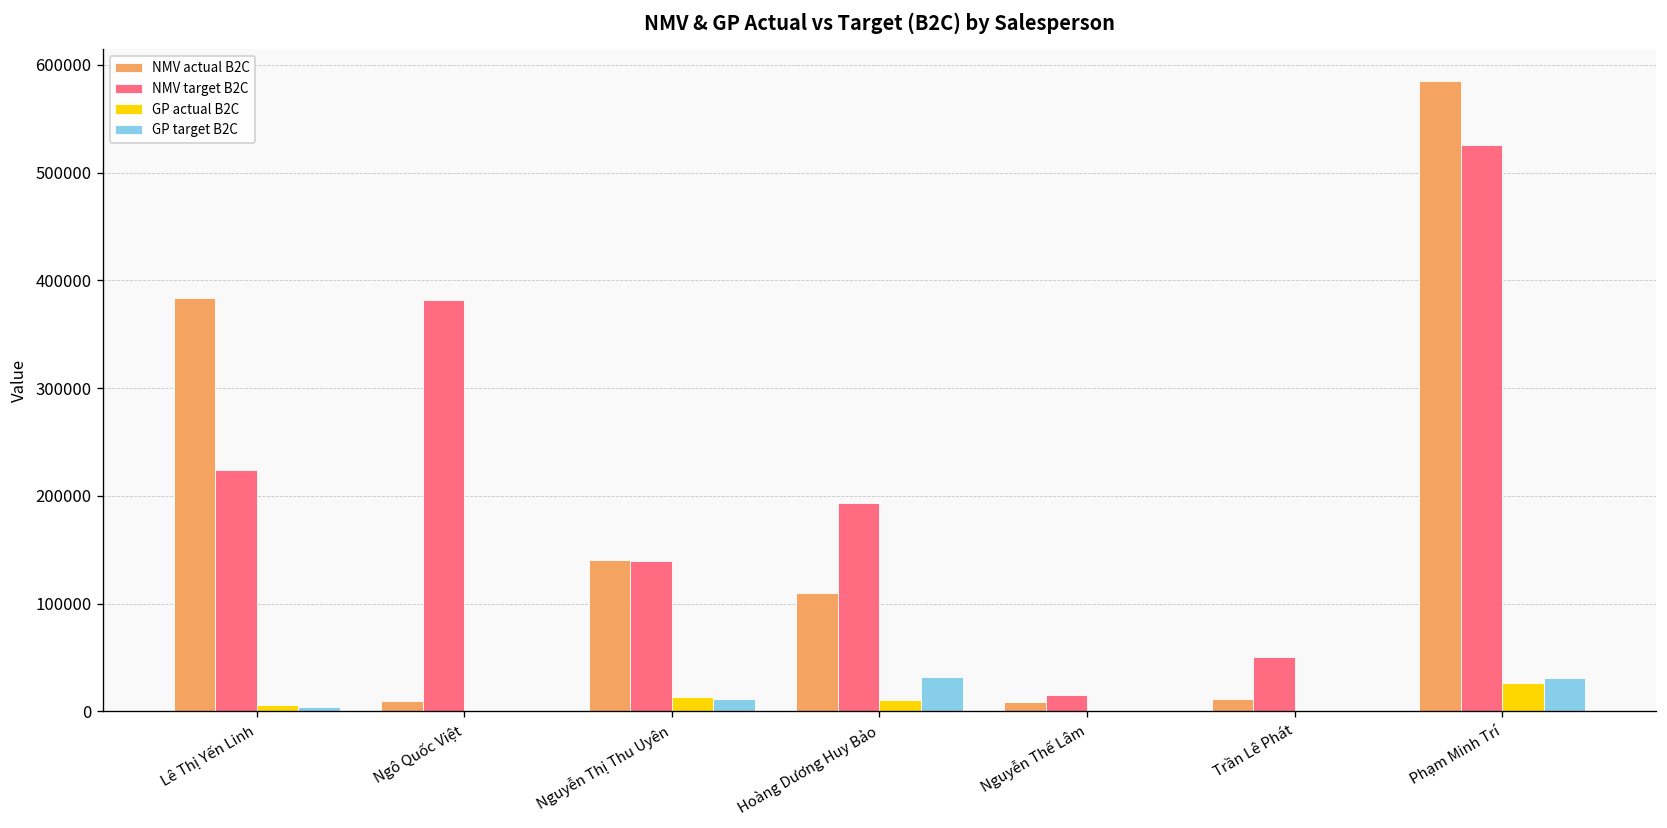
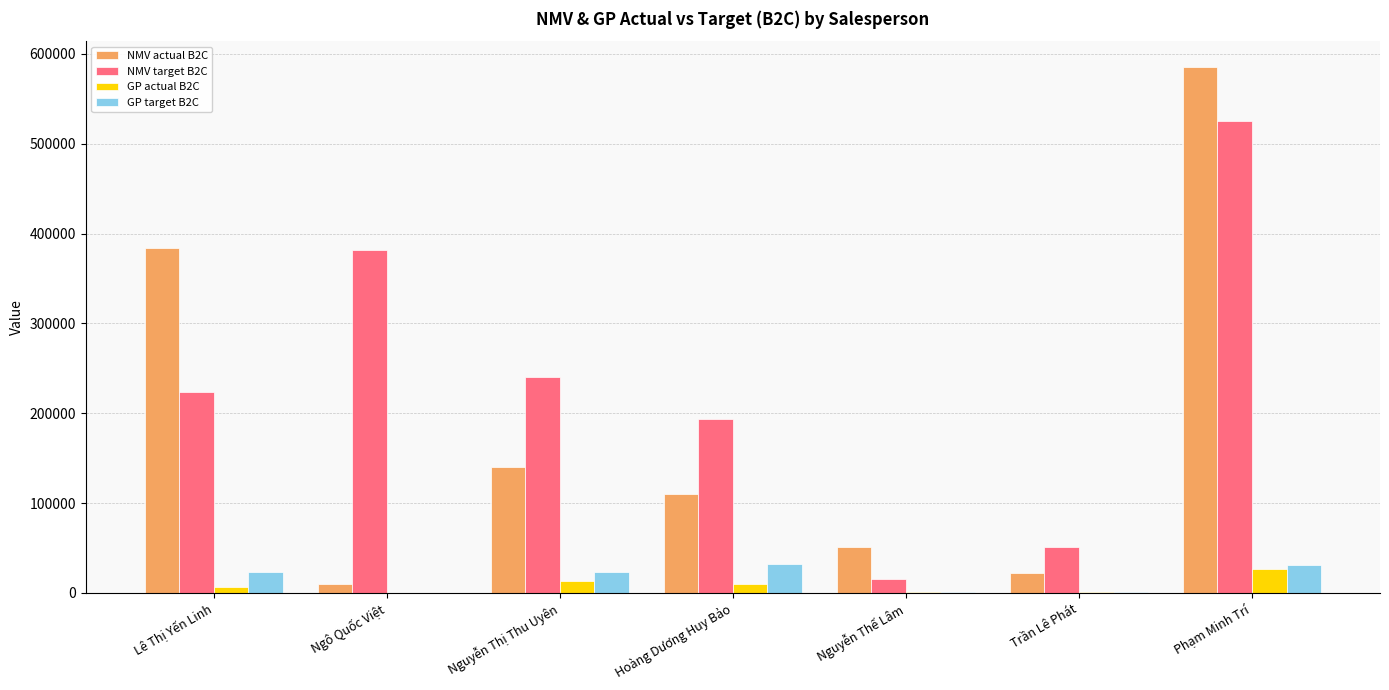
GP target B2C, Lê Thị Yến Linh: 0 -> 20000
NMV target B2C, Nguyễn Thị Thu Uyên: 140000 -> 240000
GP target B2C, Nguyễn Thị Thu Uyên: 10000 -> 20000
NMV actual B2C, Nguyễn Thế Lâm: 10000 -> 50000
NMV actual B2C, Trần Lê Phát: 10000 -> 20000
